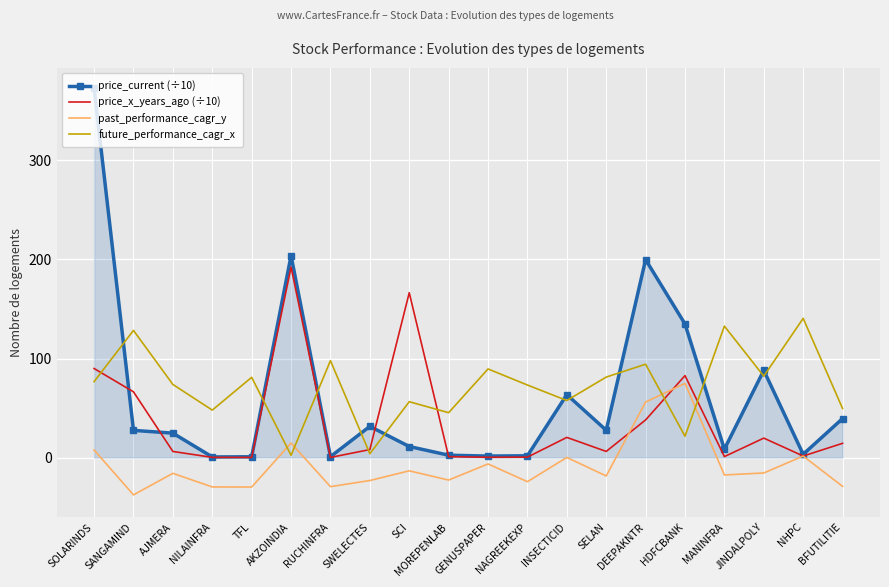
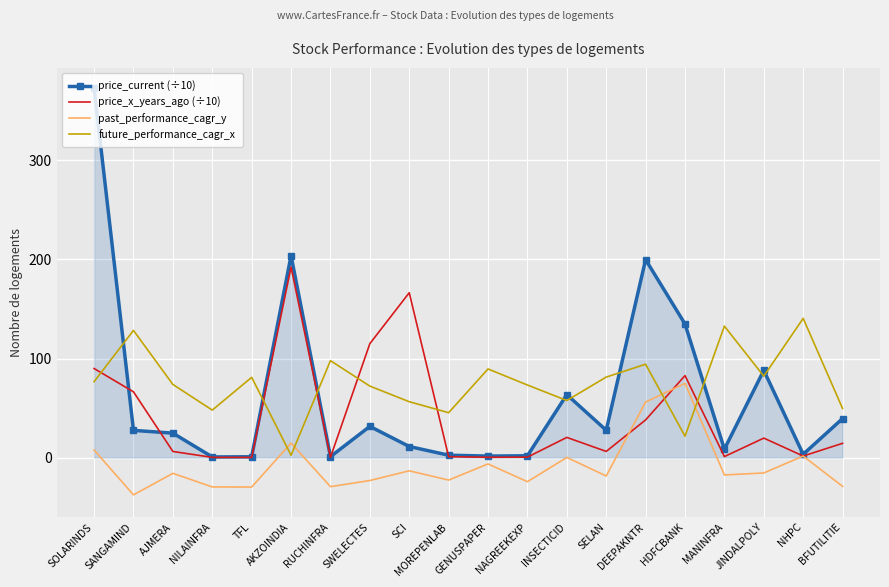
price_x_years_ago (÷10), SWELECTES: 10 -> 110
future_performance_cagr_x, SWELECTES: 0 -> 70
